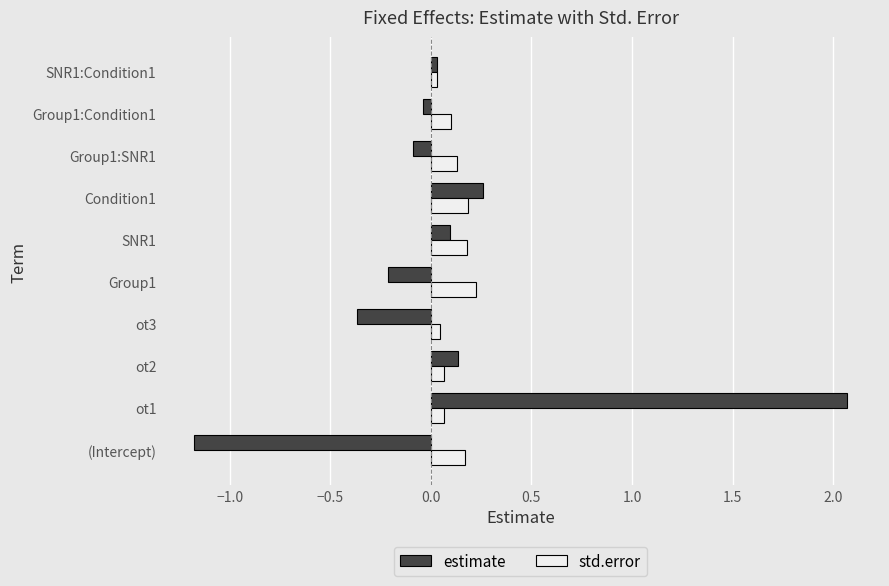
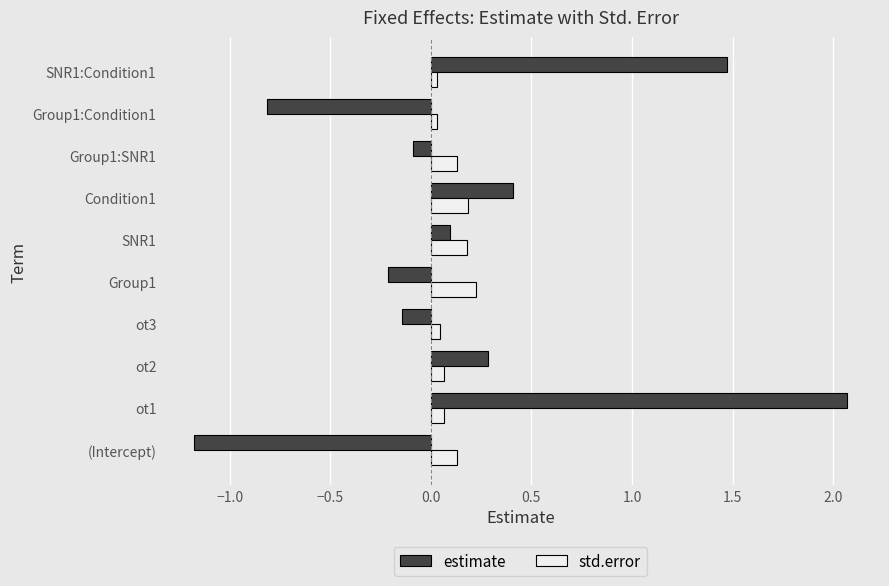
estimate, SNR1:Condition1: 0.03 -> 1.47
estimate, Group1:Condition1: -0.04 -> -0.81
std.error, Group1:Condition1: 0.10 -> 0.03
estimate, Condition1: 0.26 -> 0.41
estimate, ot3: -0.37 -> -0.14
estimate, ot2: 0.13 -> 0.28
std.error, (Intercept): 0.17 -> 0.13
